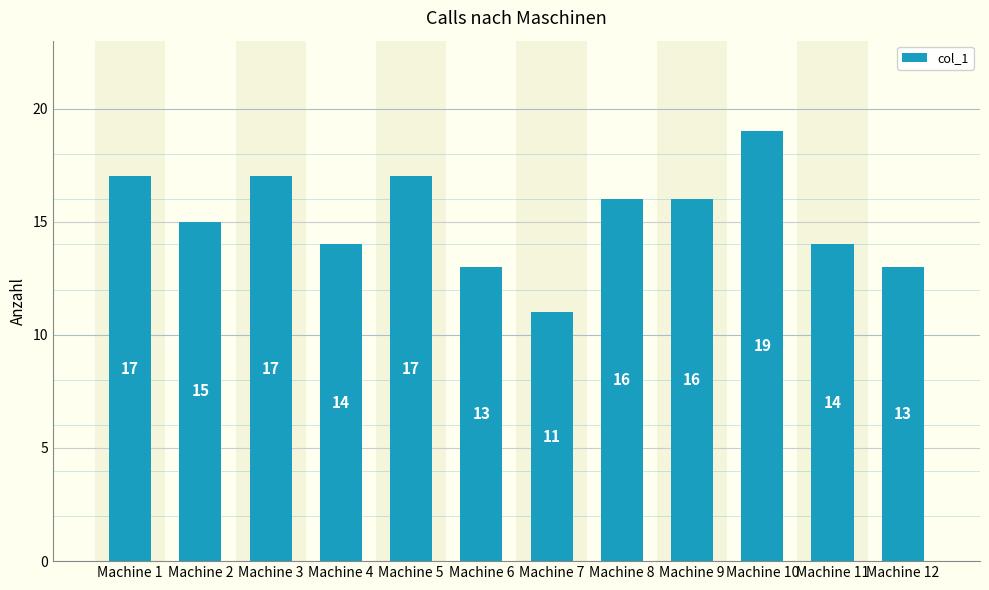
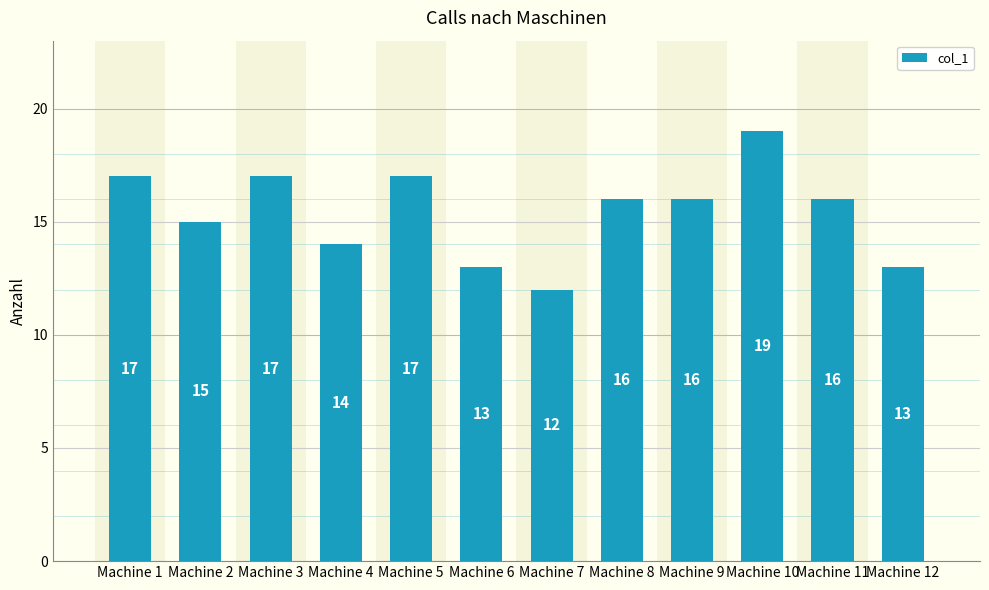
Machine 7: 11 -> 12
Machine 11: 14 -> 16
